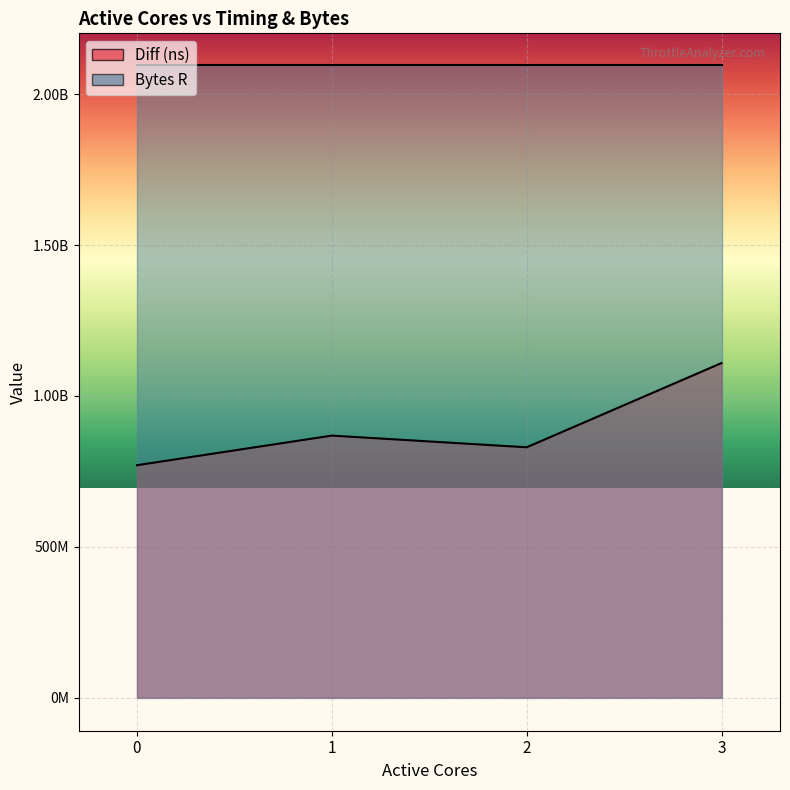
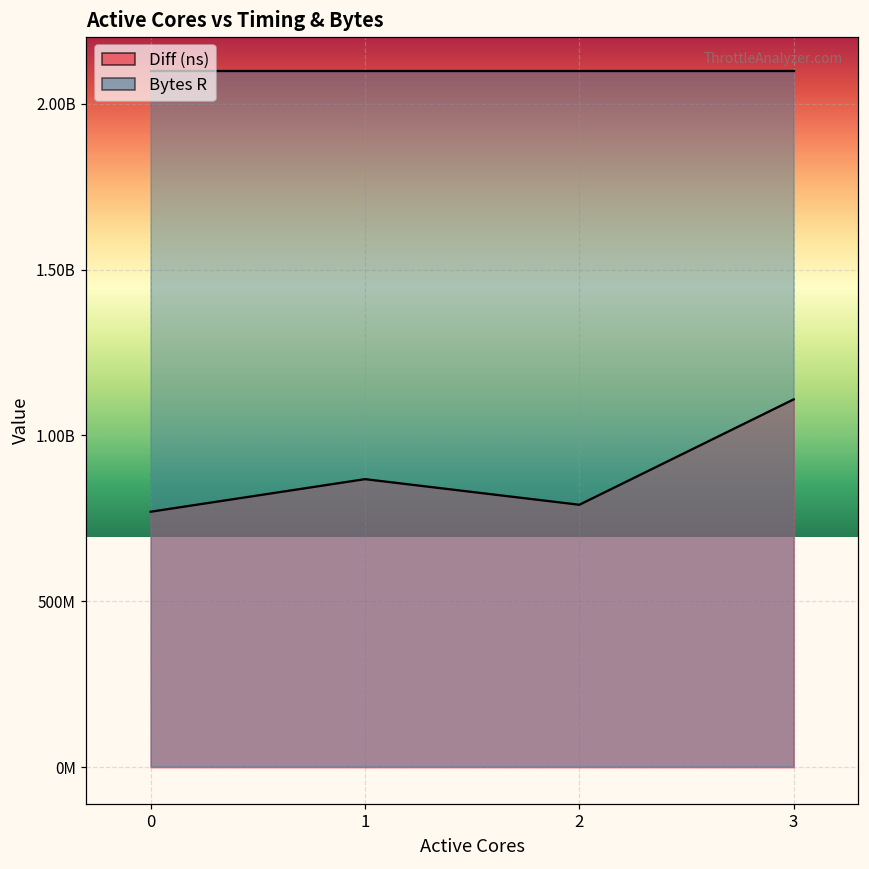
Diff (ns), 2: 830000000 -> 790000000
